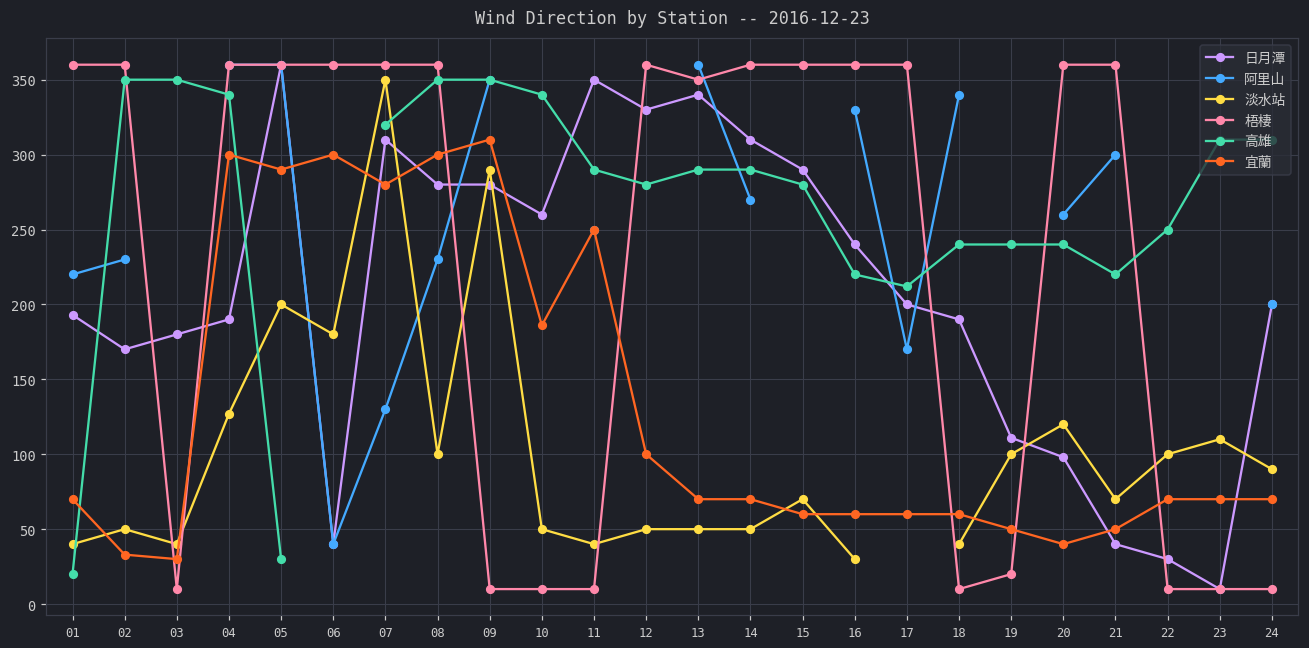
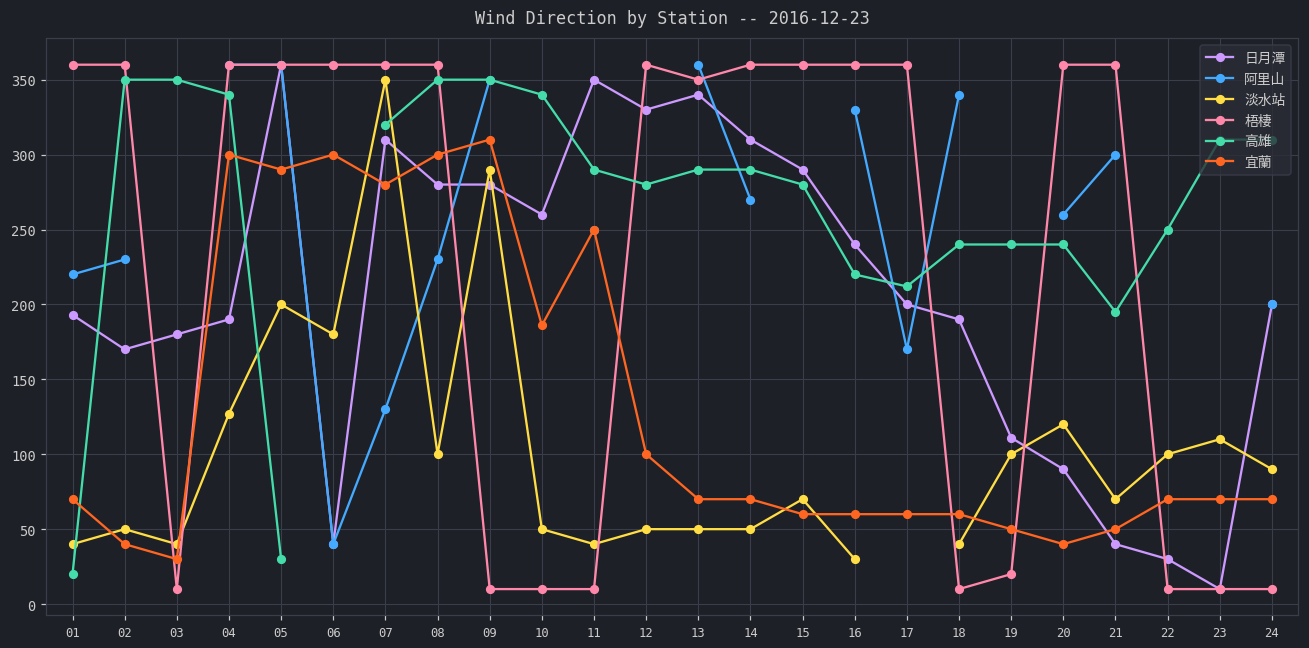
宜蘭, 02: 33 -> 40
日月潭, 20: 98 -> 90
高雄, 21: 220 -> 195
